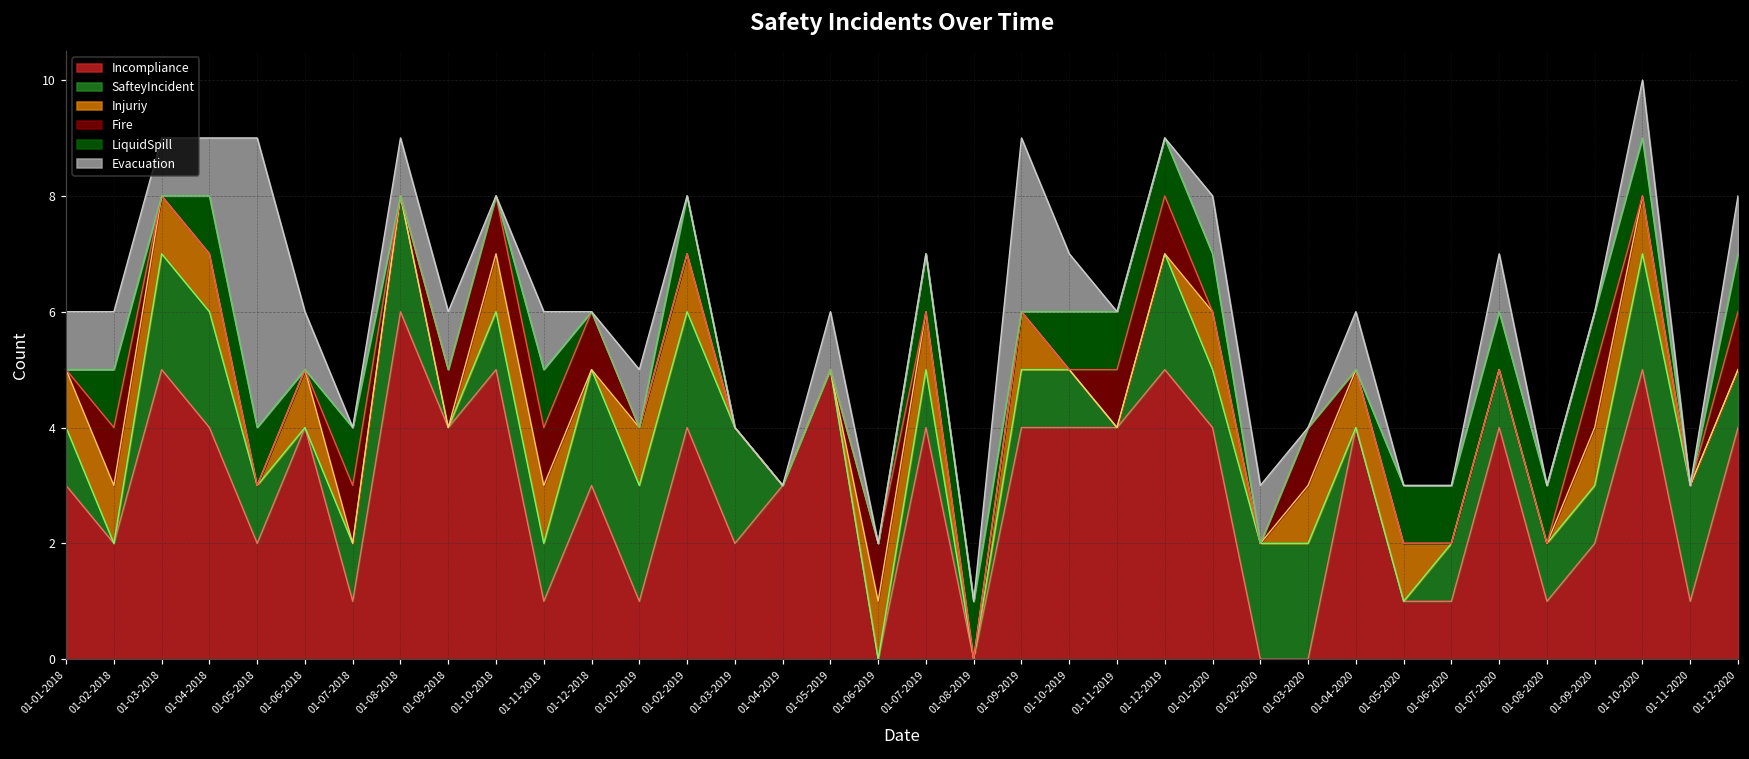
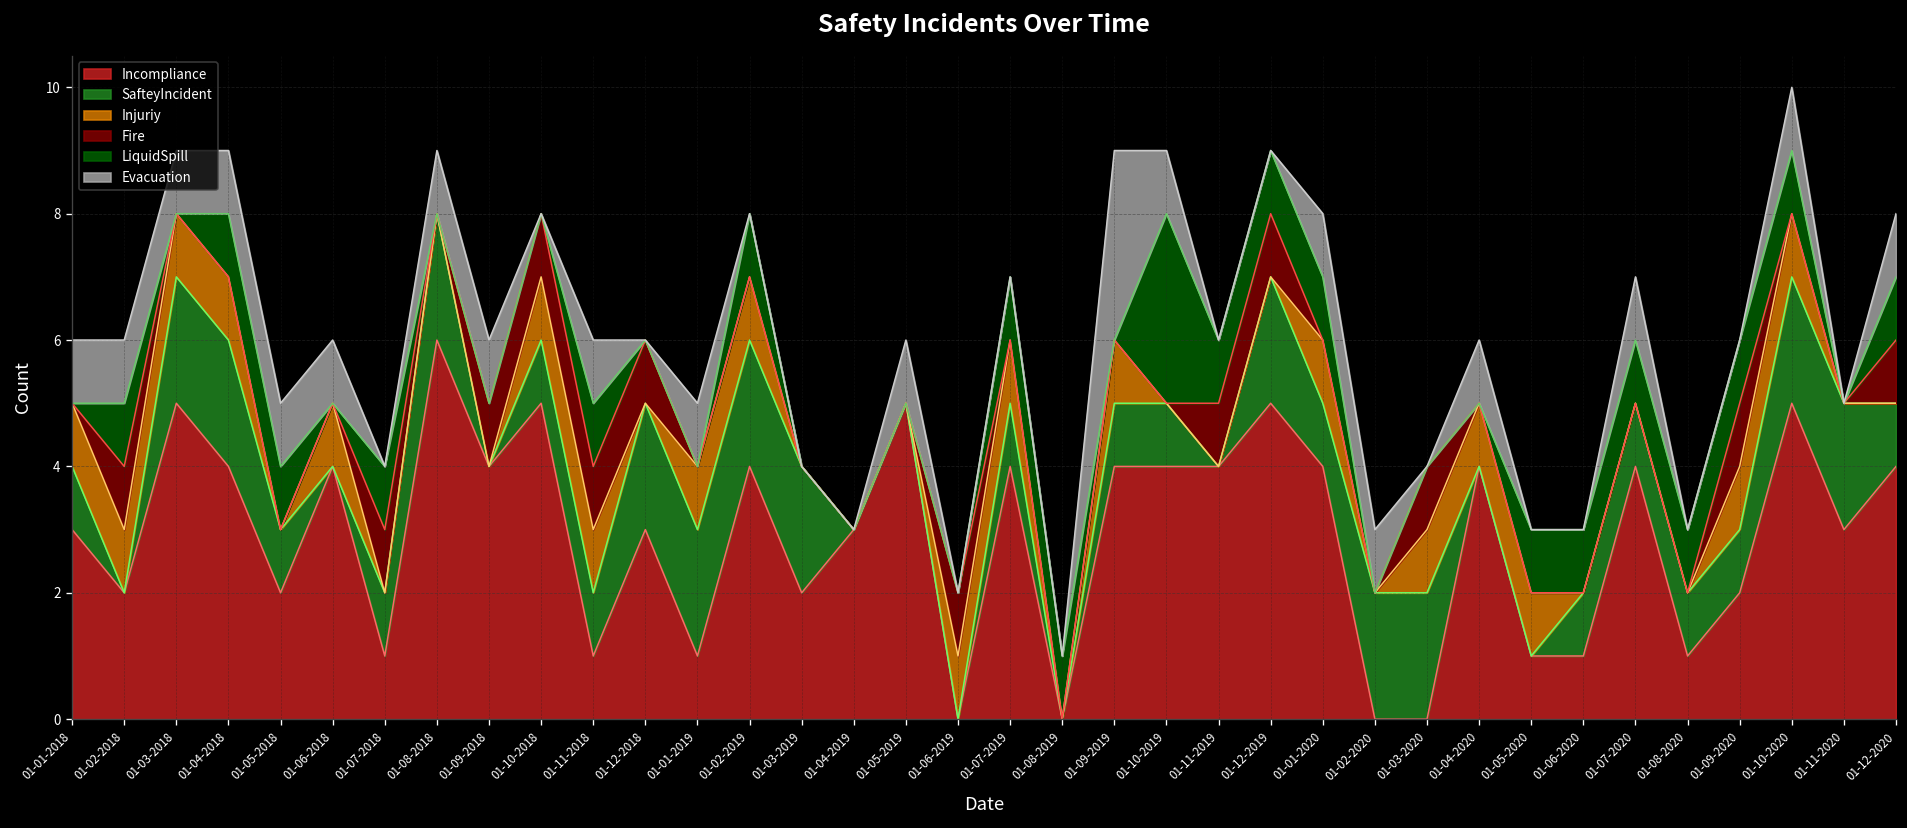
Evacuation, 01-05-2018: 5 -> 1
LiquidSpill, 01-10-2019: 1 -> 3
Incompliance, 01-11-2020: 1 -> 3
